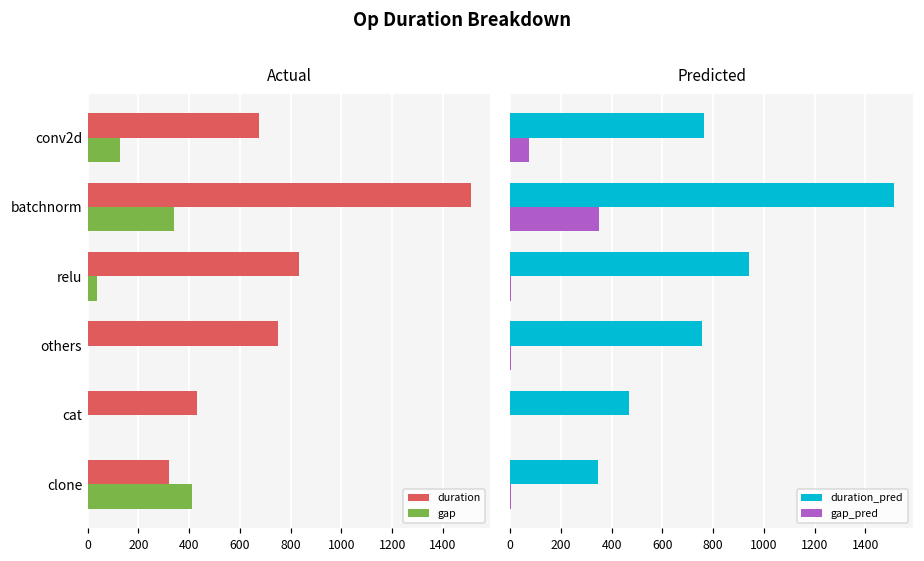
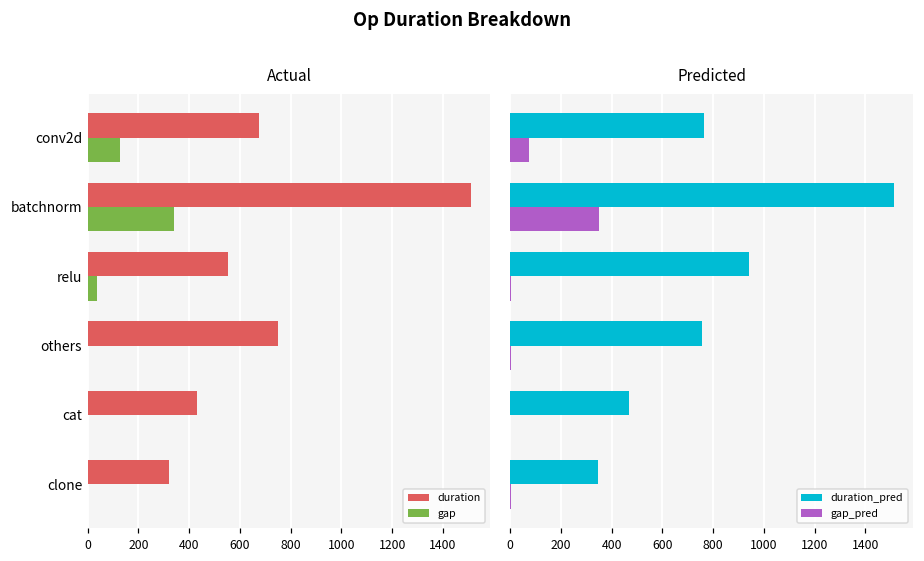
Actual, duration, relu: 830 -> 550
Actual, gap, clone: 410 -> 0
